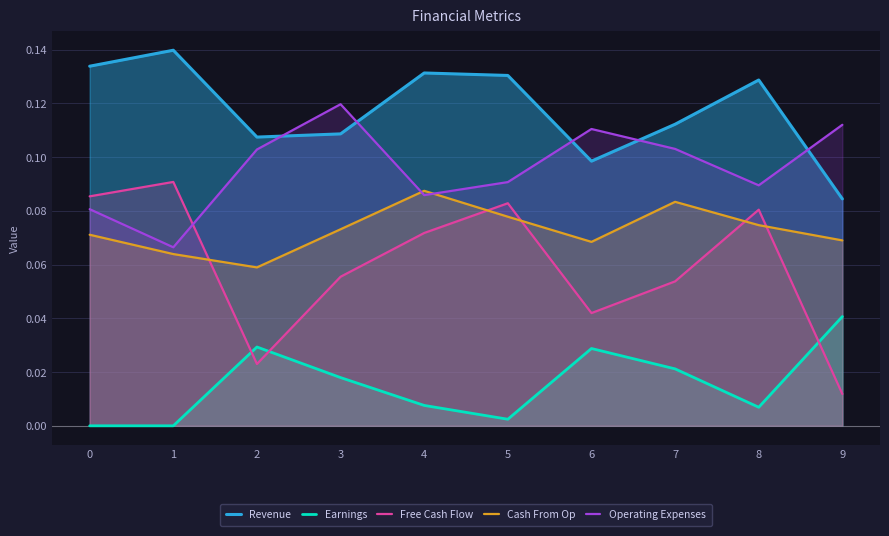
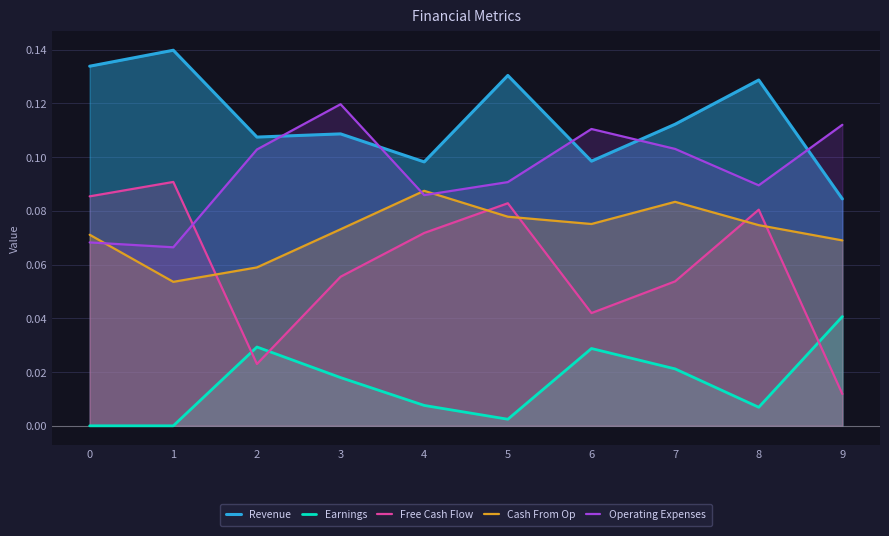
Operating Expenses, 0: 0.081 -> 0.068
Cash From Op, 1: 0.064 -> 0.054
Revenue, 4: 0.131 -> 0.098
Cash From Op, 6: 0.068 -> 0.075
